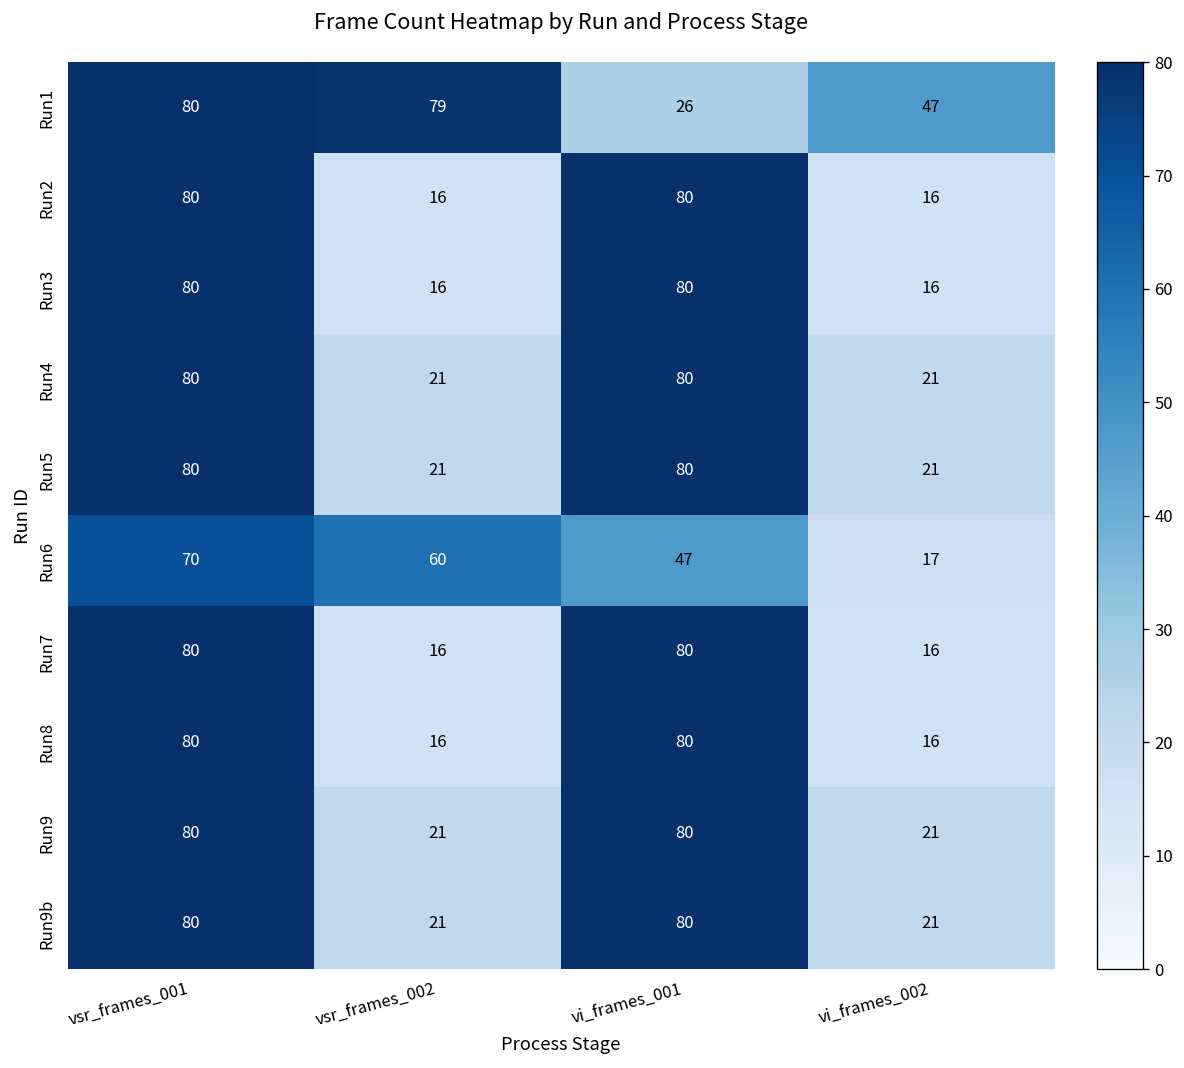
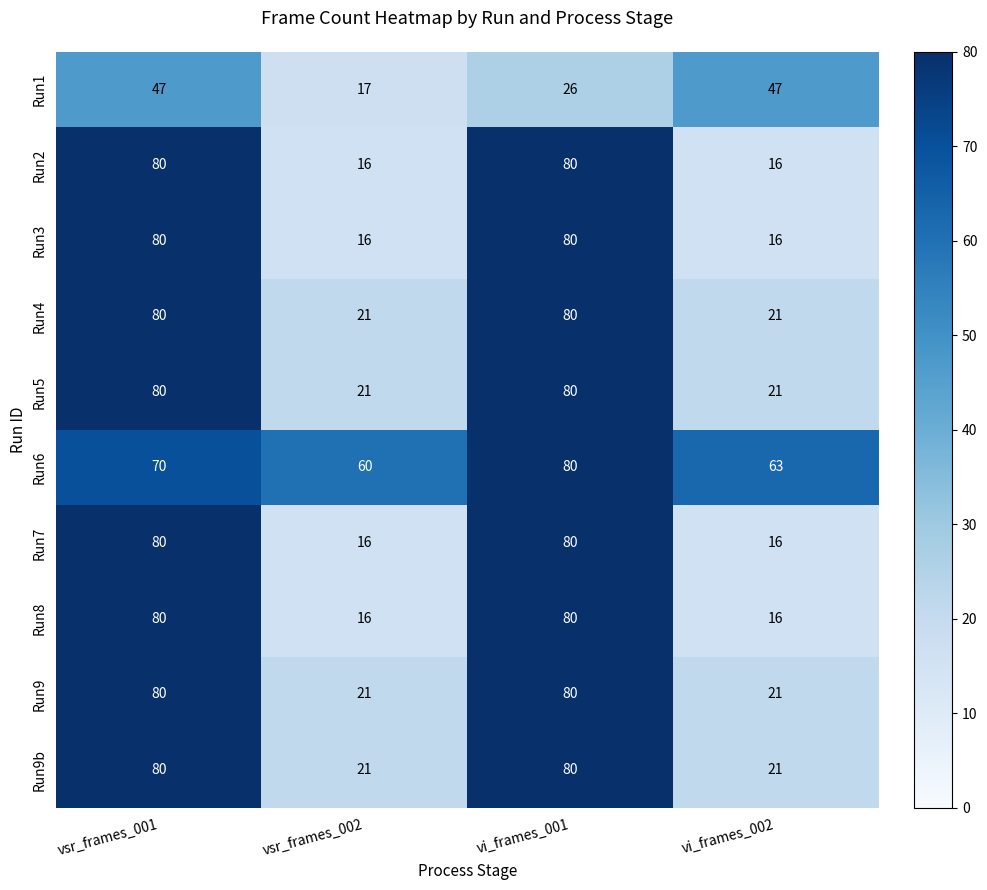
Run1, vsr_frames_001: 80 -> 47
Run1, vsr_frames_002: 79 -> 17
Run6, vi_frames_001: 47 -> 80
Run6, vi_frames_002: 17 -> 63
